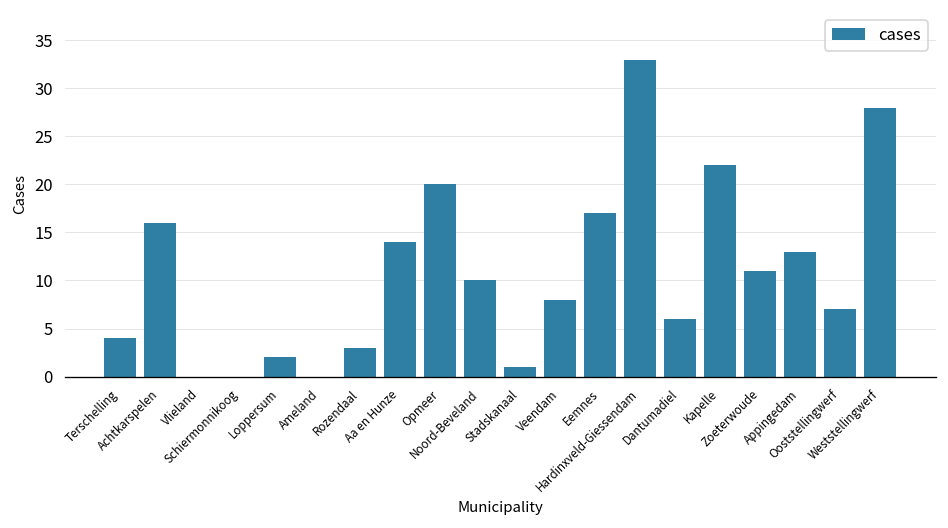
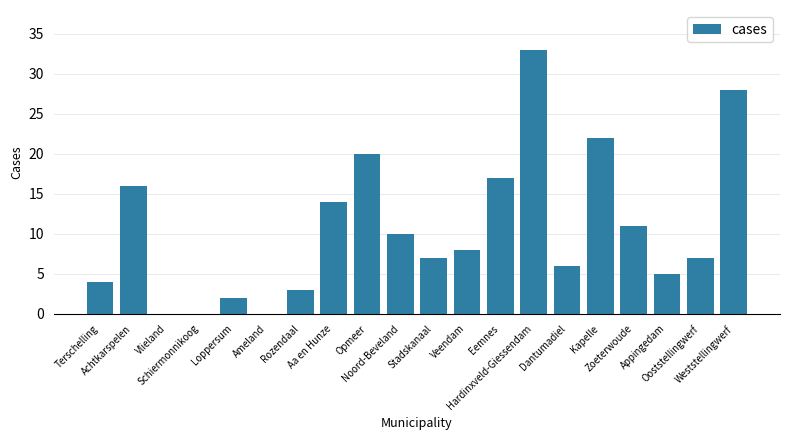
Stadskanaal: 1 -> 7
Appingedam: 13 -> 5
